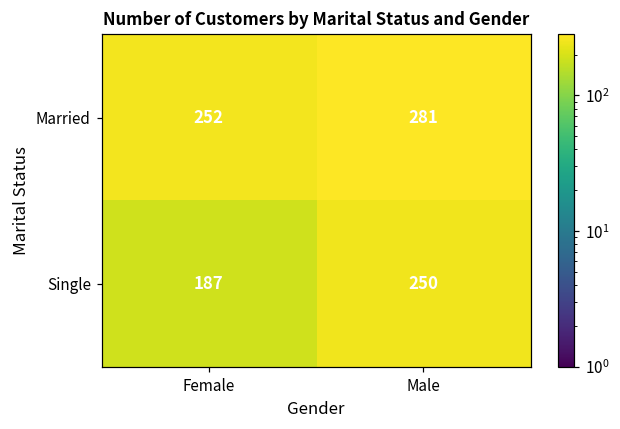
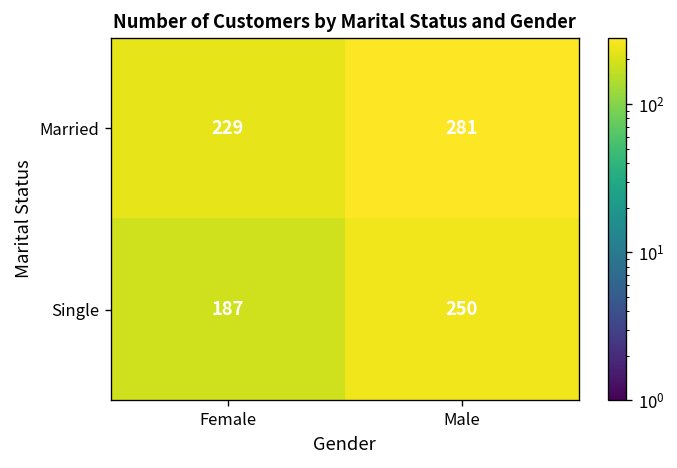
Married, Female: 252 -> 229
